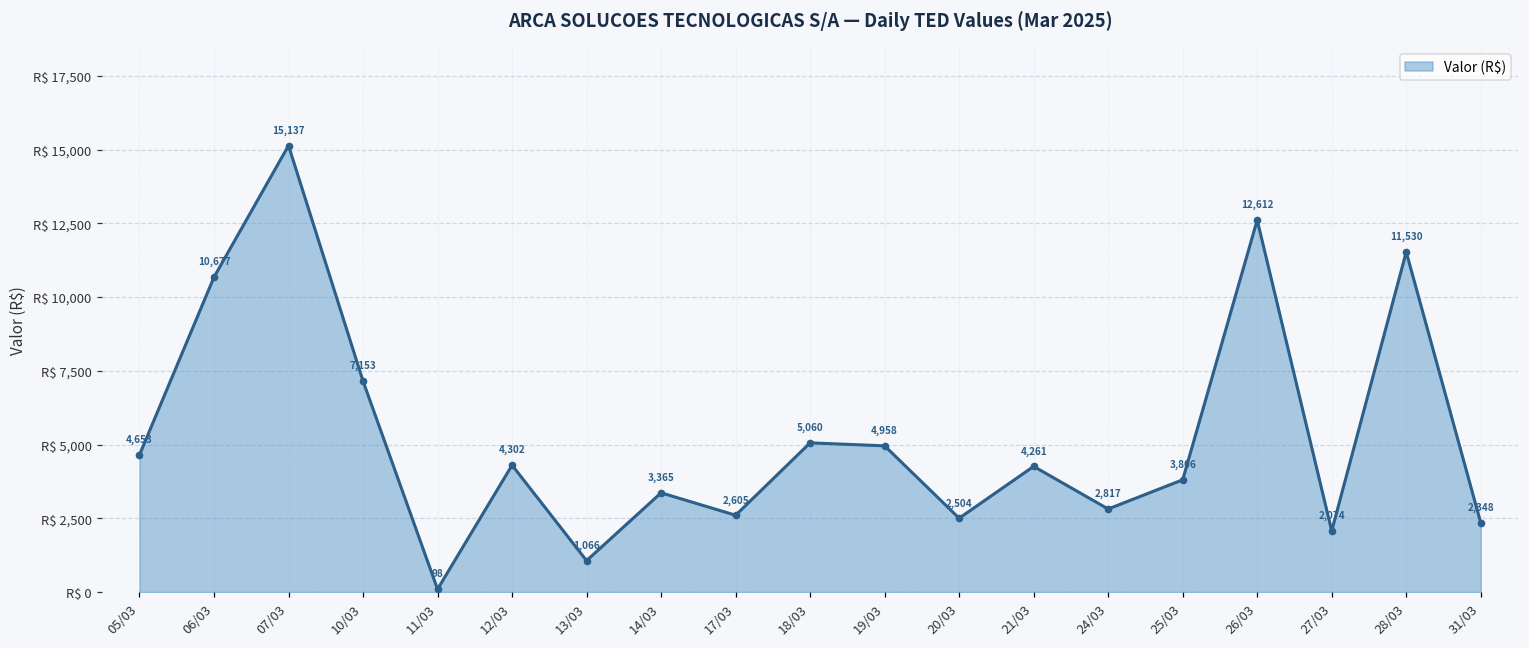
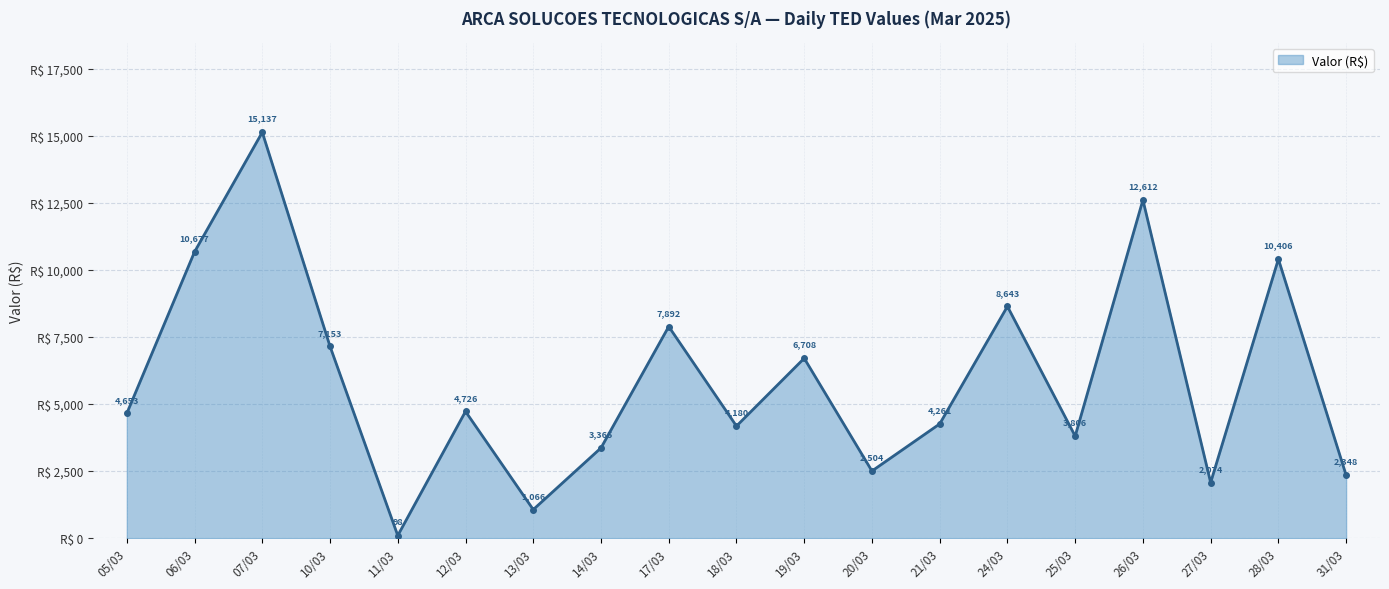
12/03: 4,302 -> 4,726
17/03: 2,605 -> 7,892
18/03: 5,060 -> 4,180
19/03: 4,958 -> 6,708
24/03: 2,817 -> 8,643
28/03: 11,530 -> 10,406
